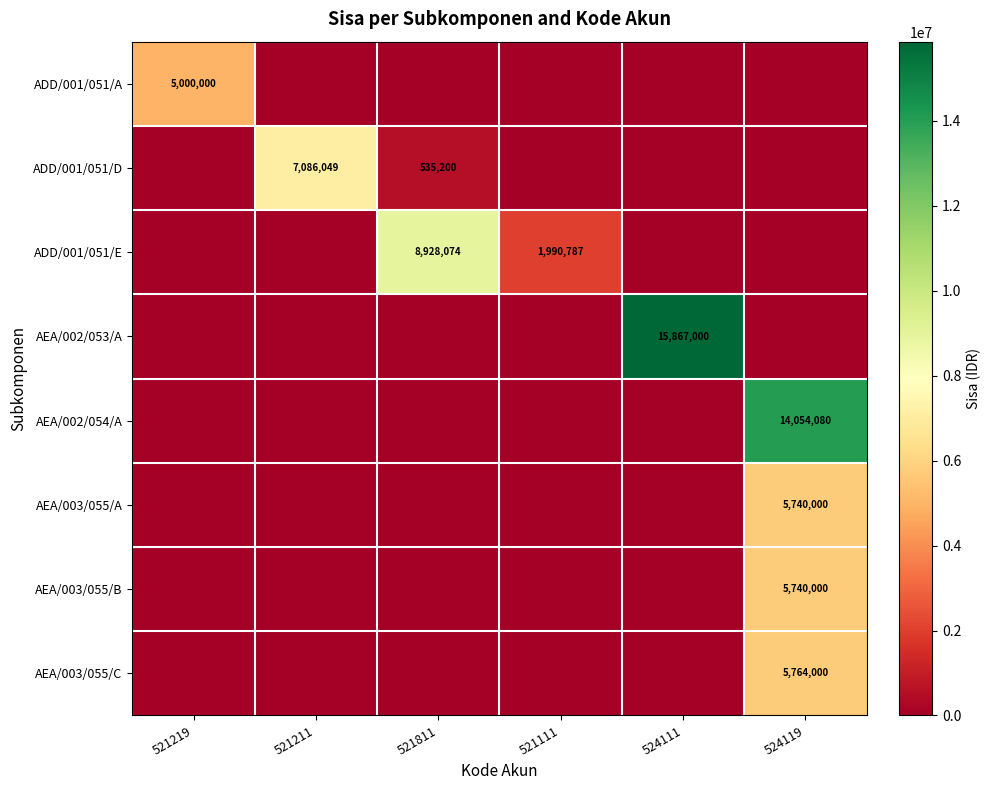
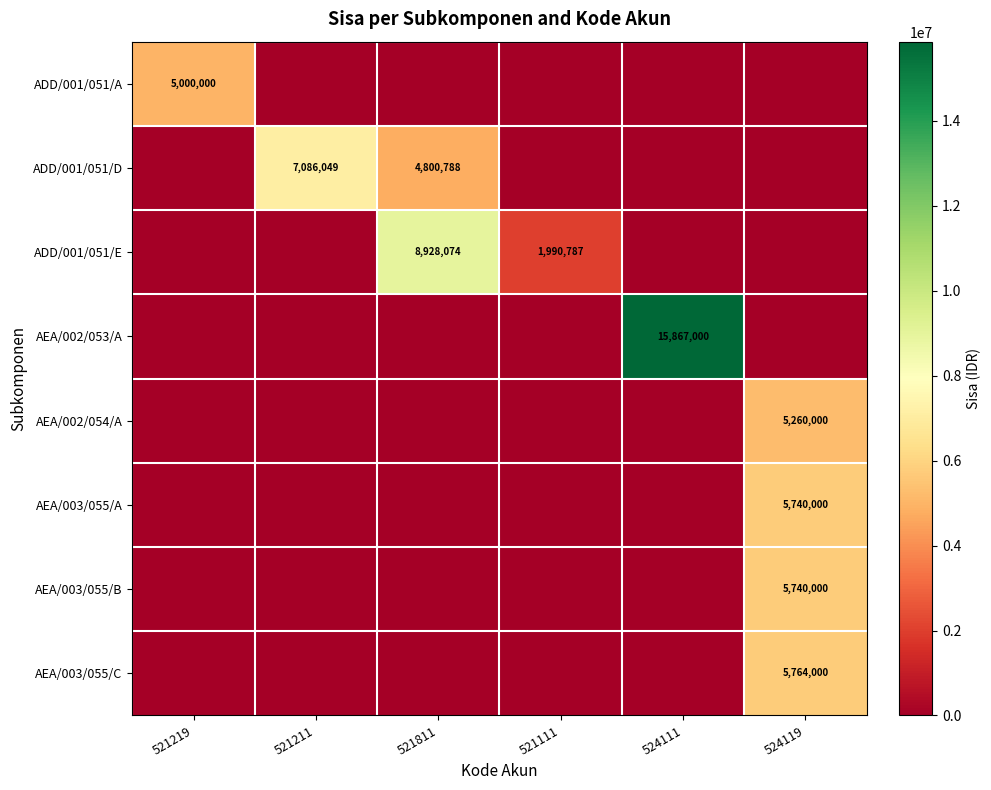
ADD/001/051/D, 521811: 535,200 -> 4,800,788
AEA/002/054/A, 524119: 14,054,080 -> 5,260,000
